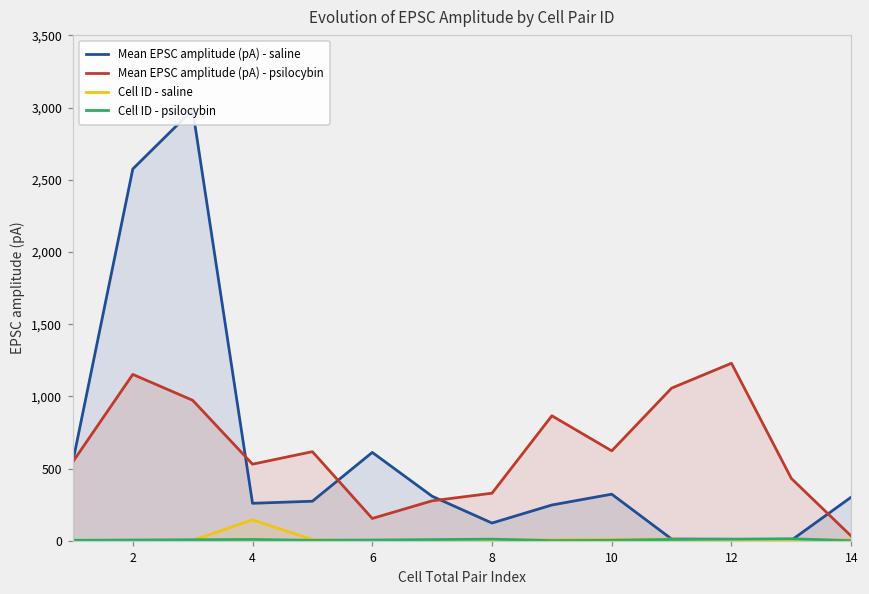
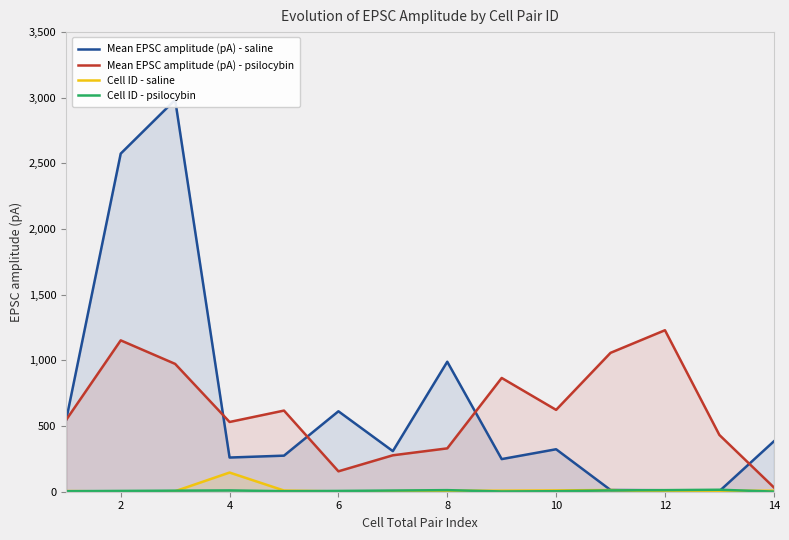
Mean EPSC amplitude (pA) - saline, 8: 120 -> 990
Mean EPSC amplitude (pA) - saline, 14: 300 -> 380
